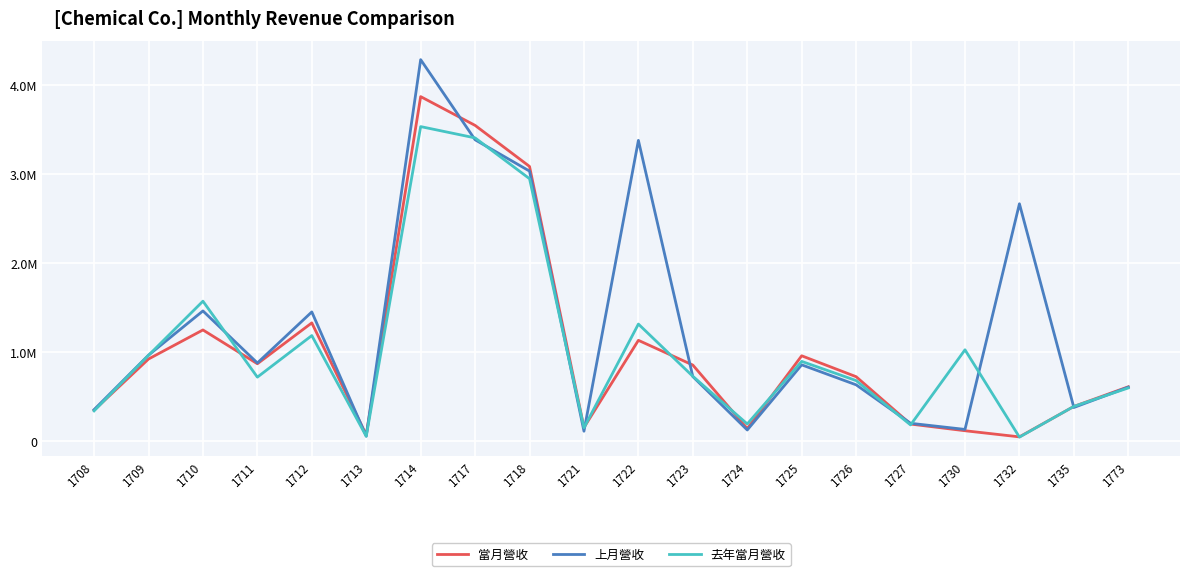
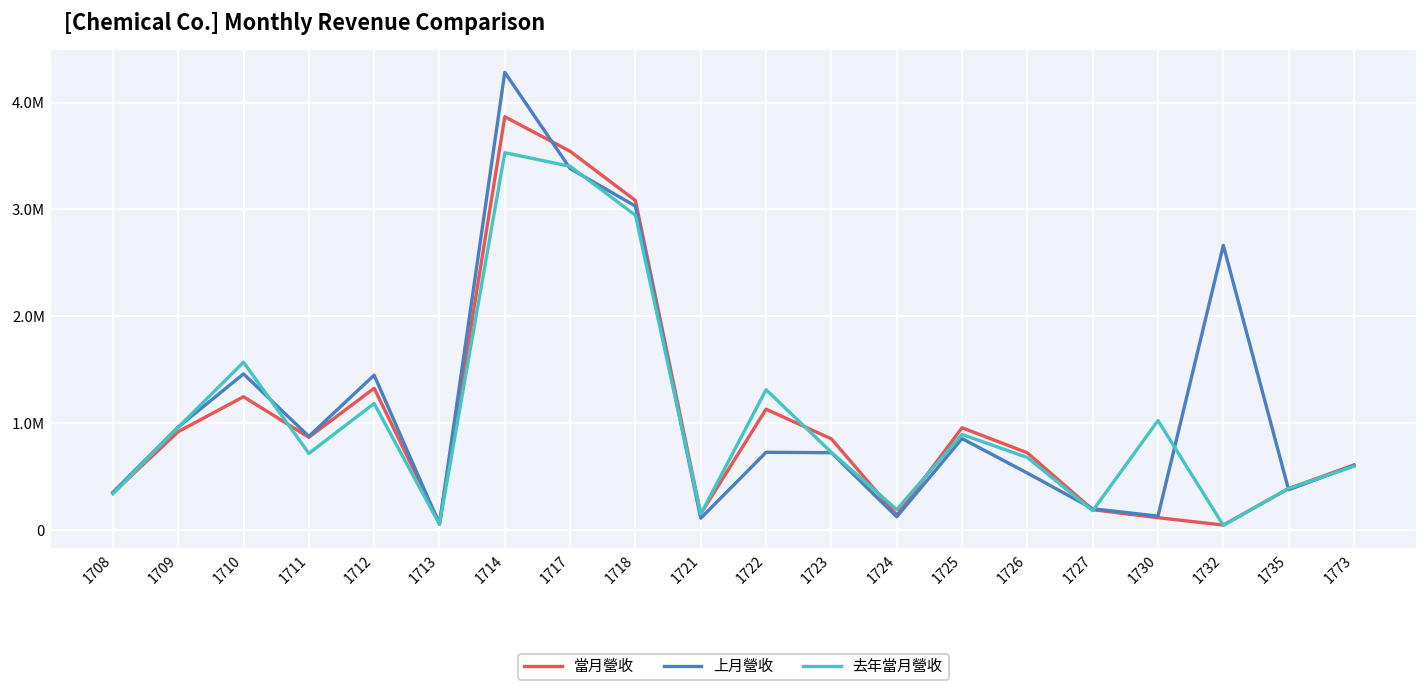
上月營收, 1722: 3400000 -> 700000
上月營收, 1726: 600000 -> 500000
